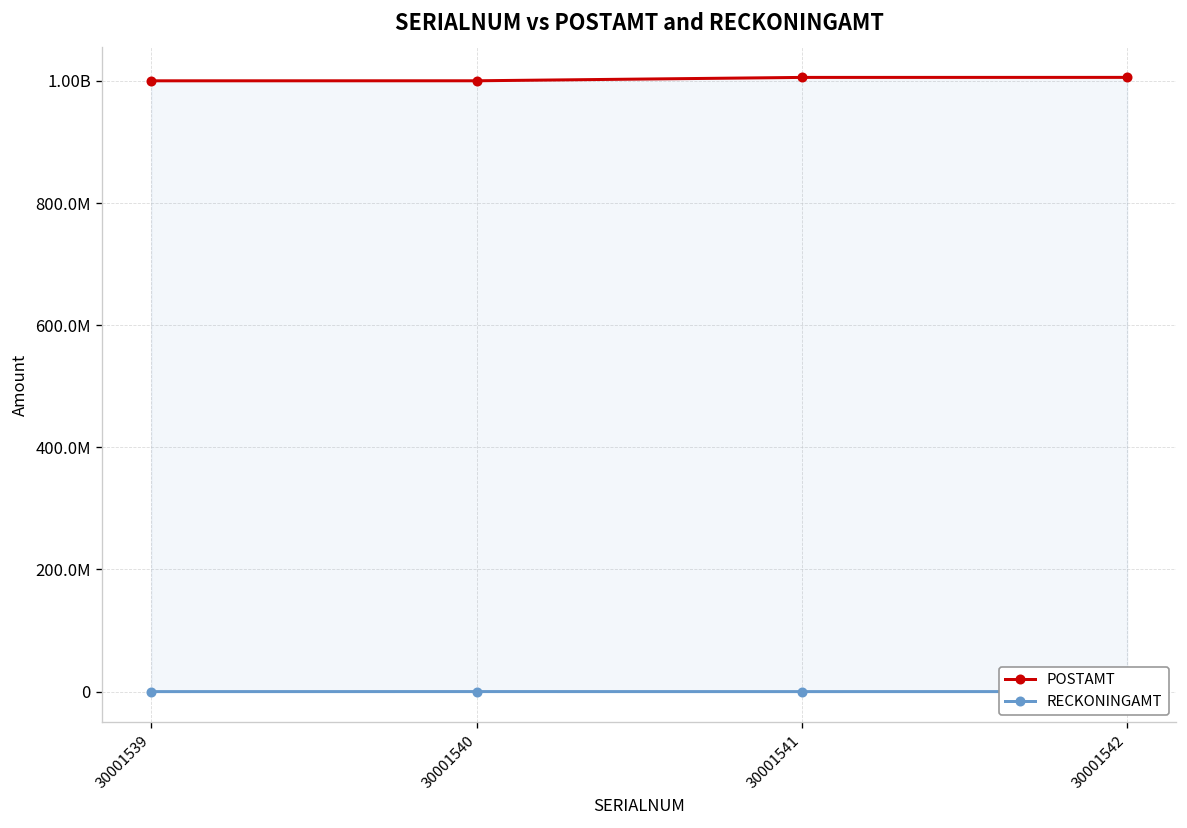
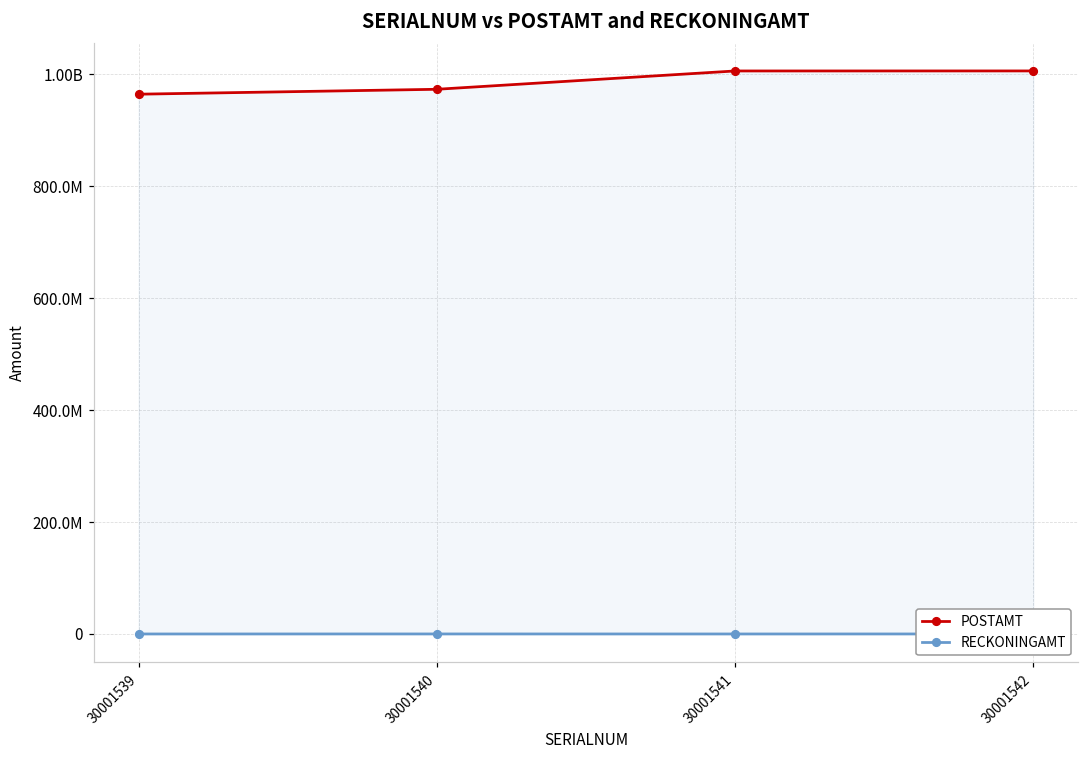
POSTAMT, 30001539: 1000000000 -> 960000000
POSTAMT, 30001540: 1000000000 -> 970000000
